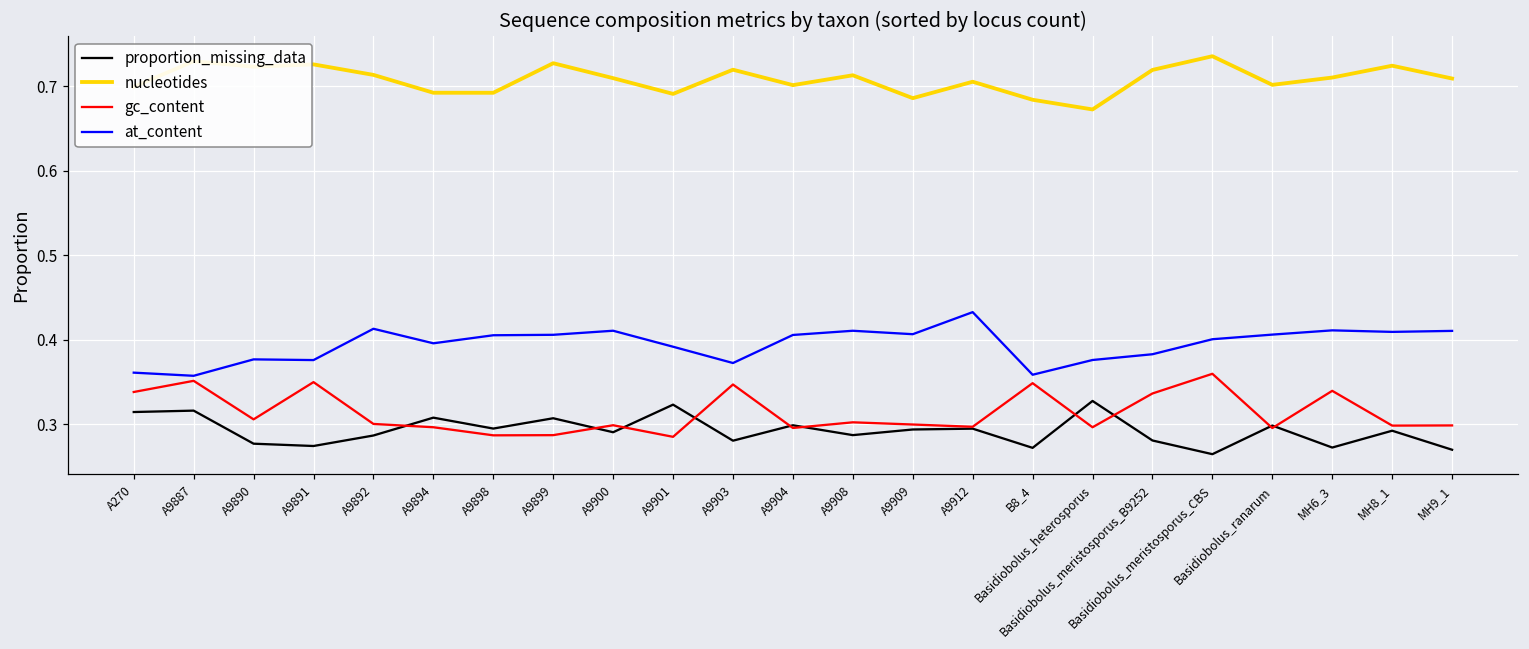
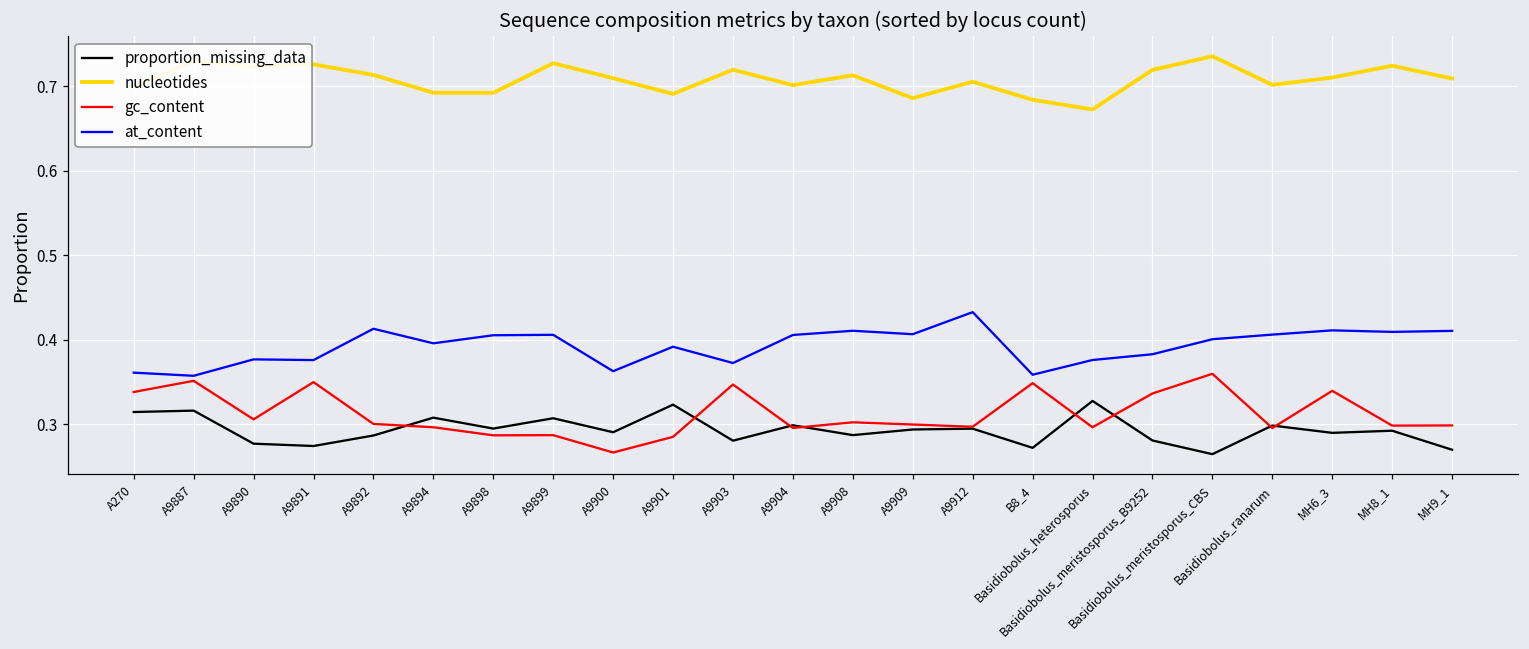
gc_content, A9900: 0.30 -> 0.27
at_content, A9900: 0.41 -> 0.36
proportion_missing_data, MH6_3: 0.27 -> 0.29
